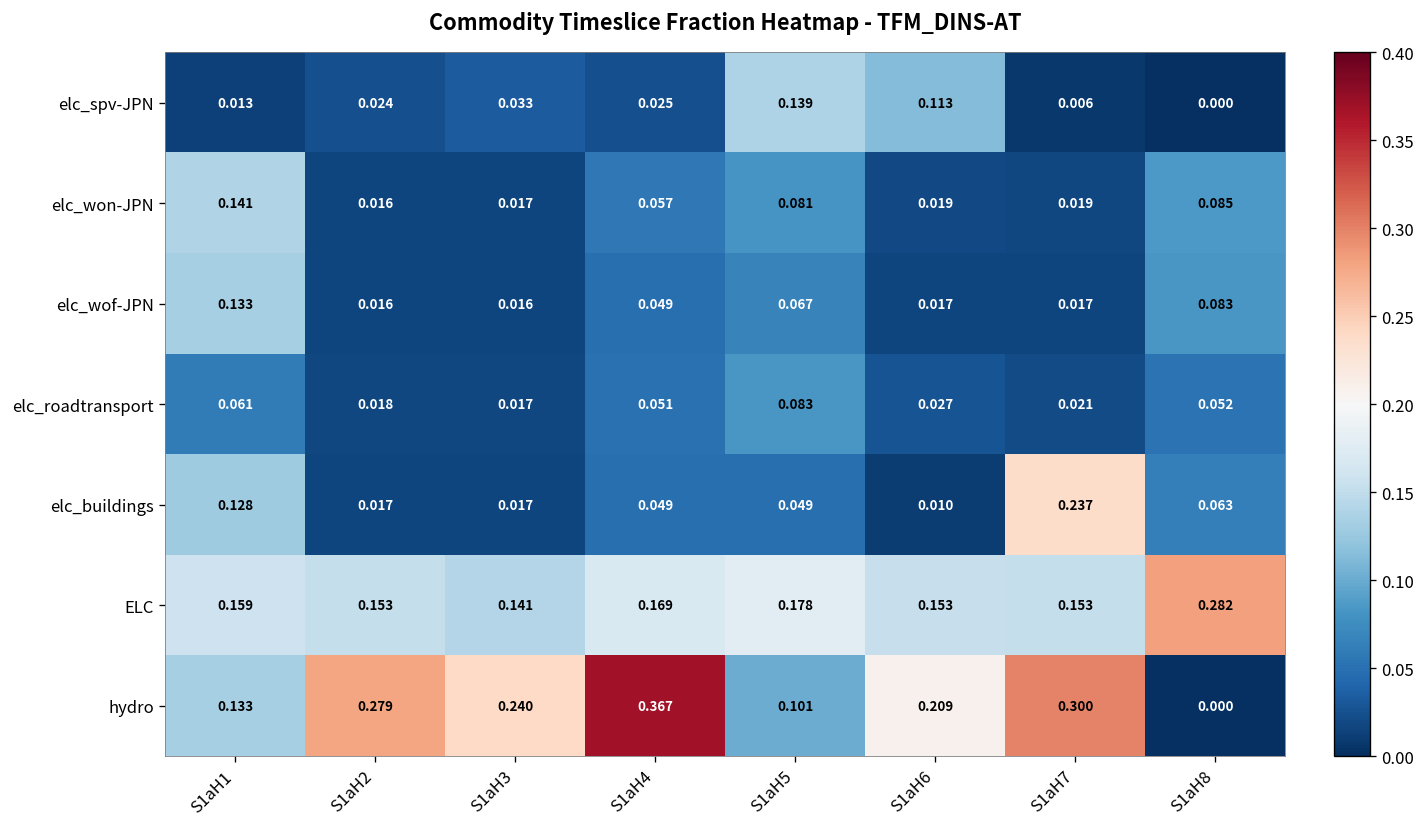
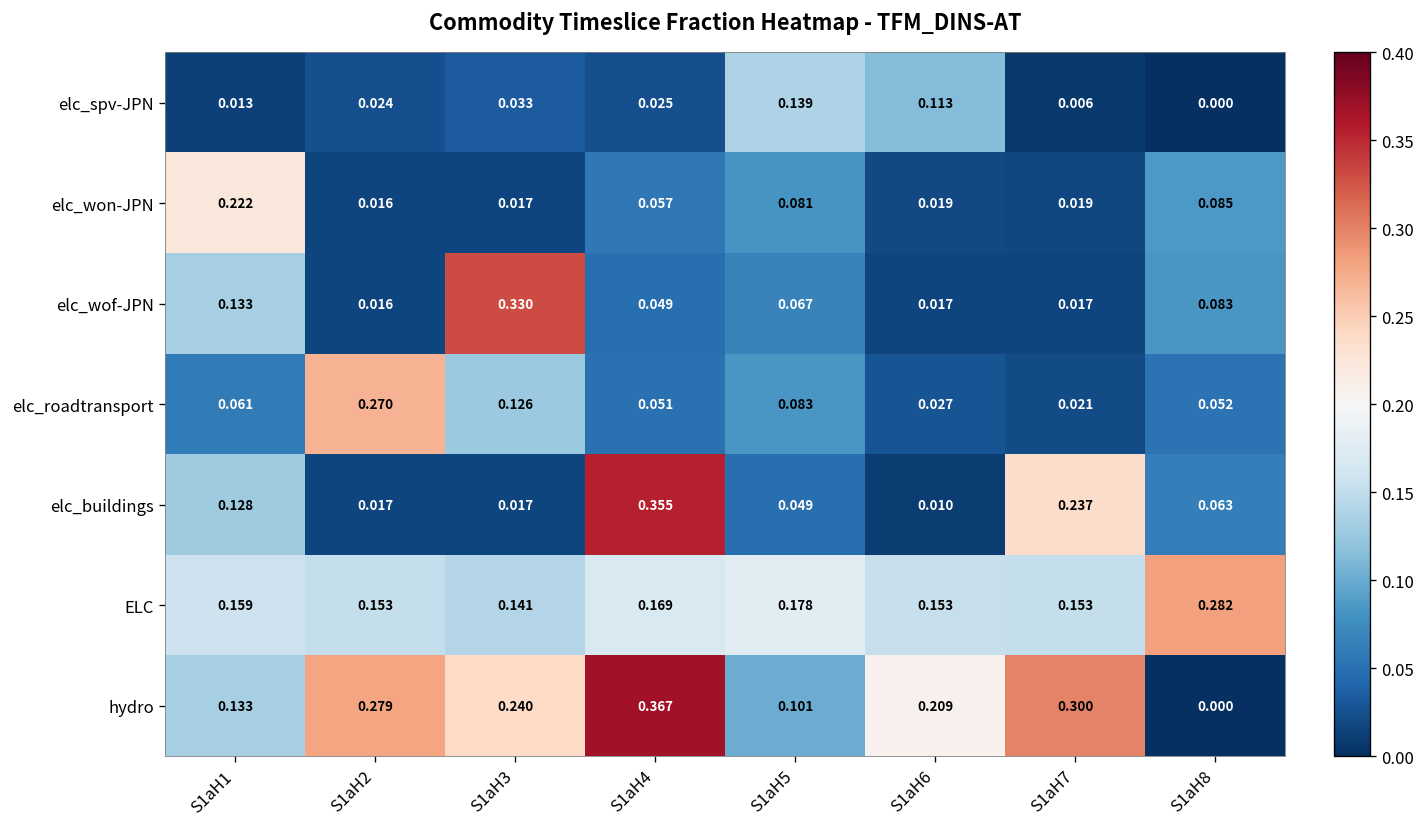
elc_won-JPN, S1aH1: 0.141 -> 0.222
elc_wof-JPN, S1aH3: 0.016 -> 0.330
elc_roadtransport, S1aH2: 0.018 -> 0.270
elc_roadtransport, S1aH3: 0.017 -> 0.126
elc_buildings, S1aH4: 0.049 -> 0.355
